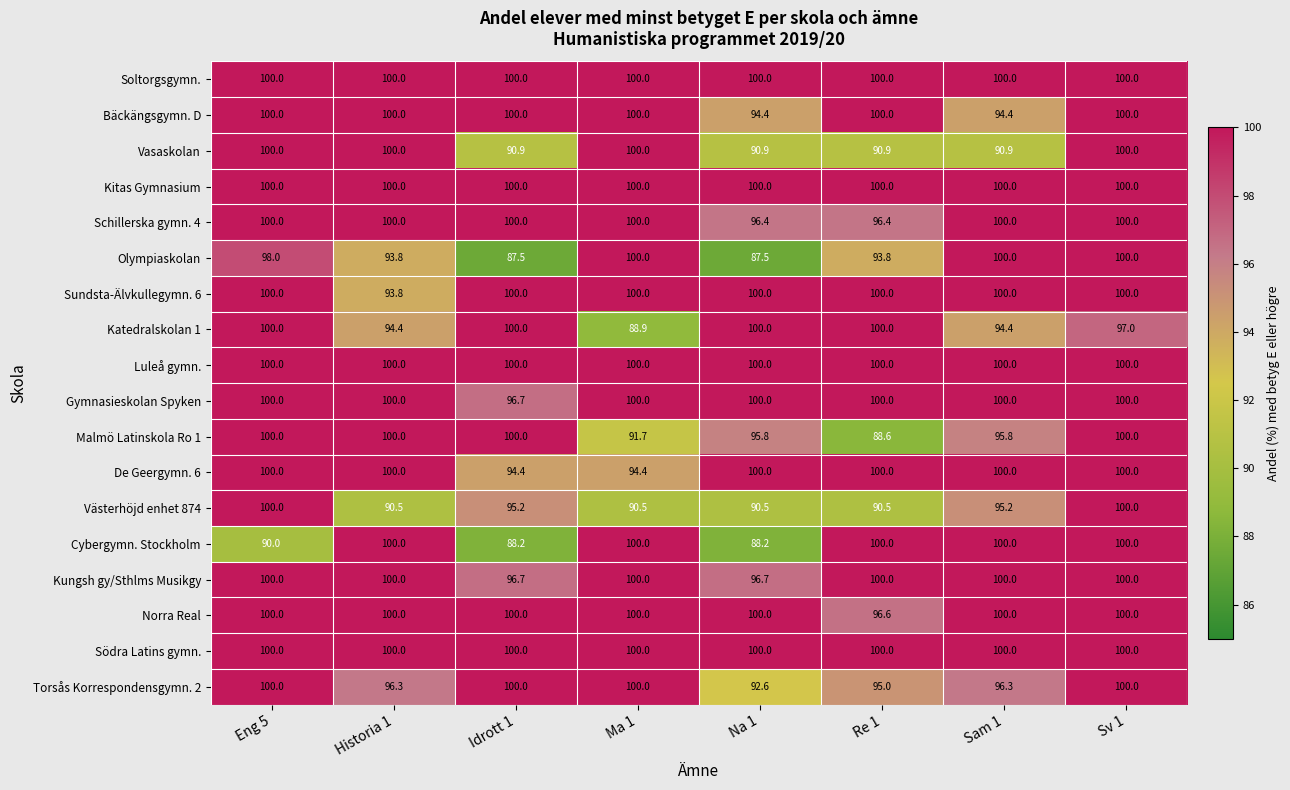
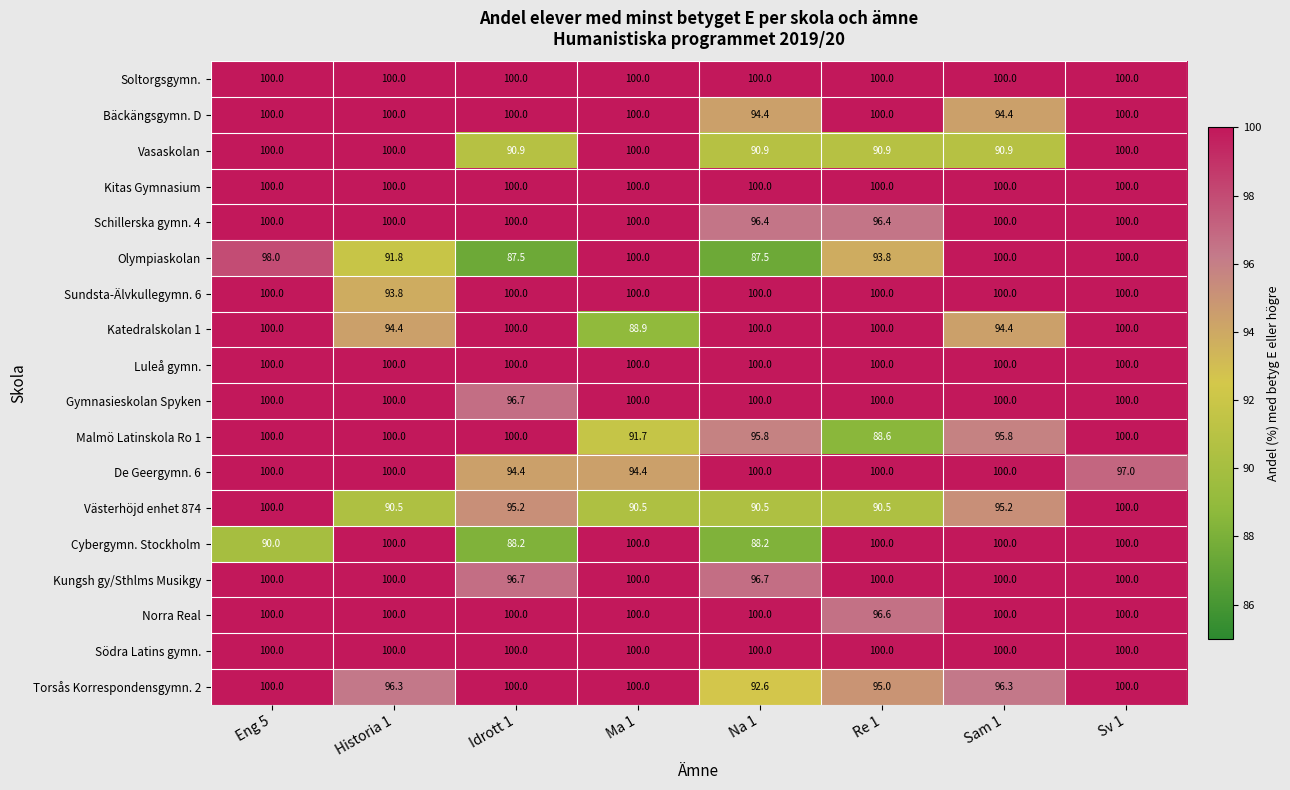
Olympiaskolan, Historia 1: 93.8 -> 91.8
Katedralskolan 1, Sv 1: 97.0 -> 100.0
De Geergymn. 6, Sv 1: 100.0 -> 97.0
